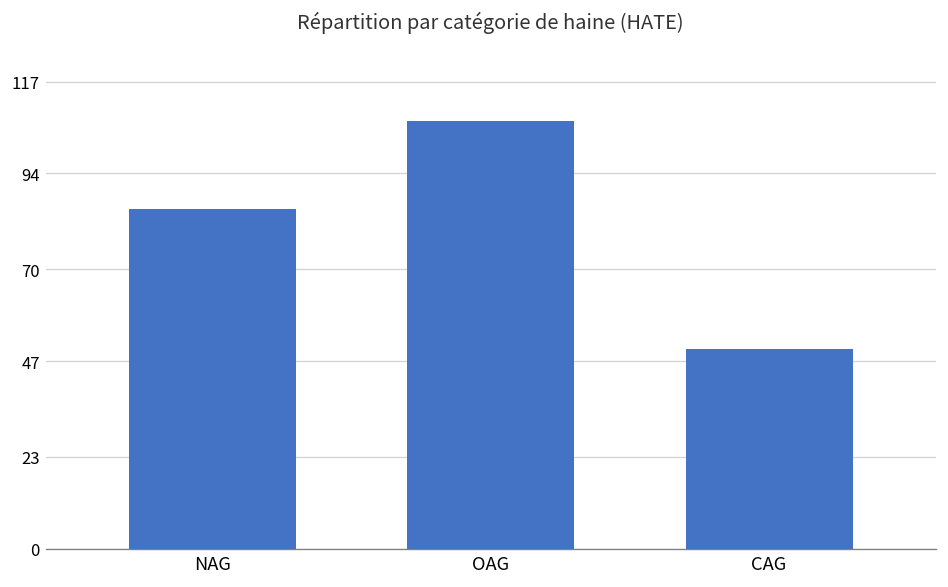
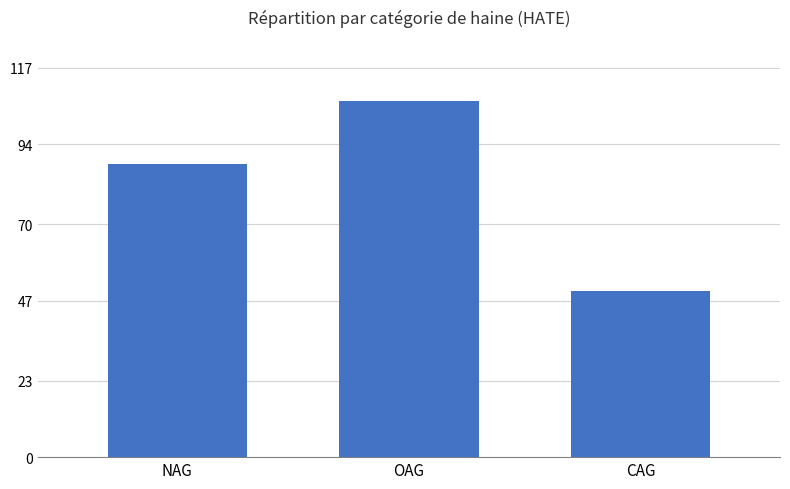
NAG: 85 -> 88
